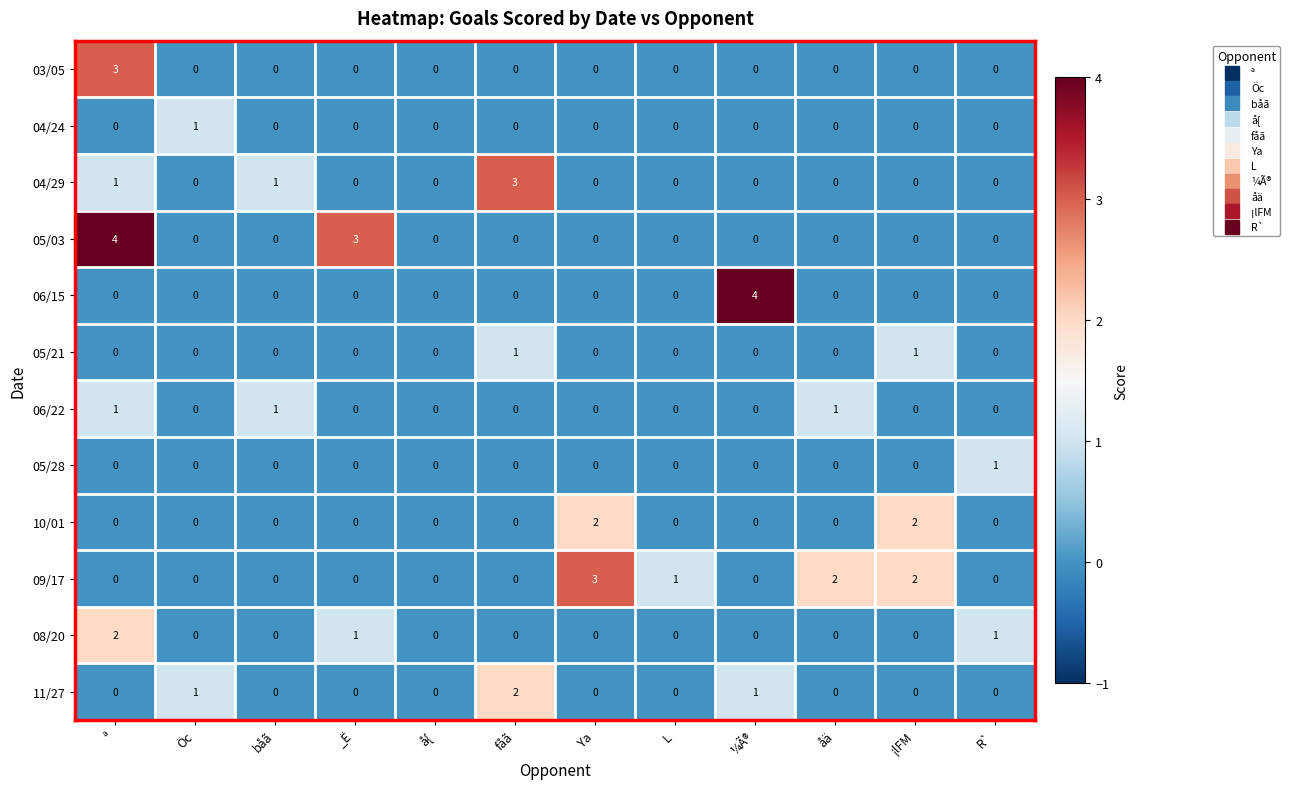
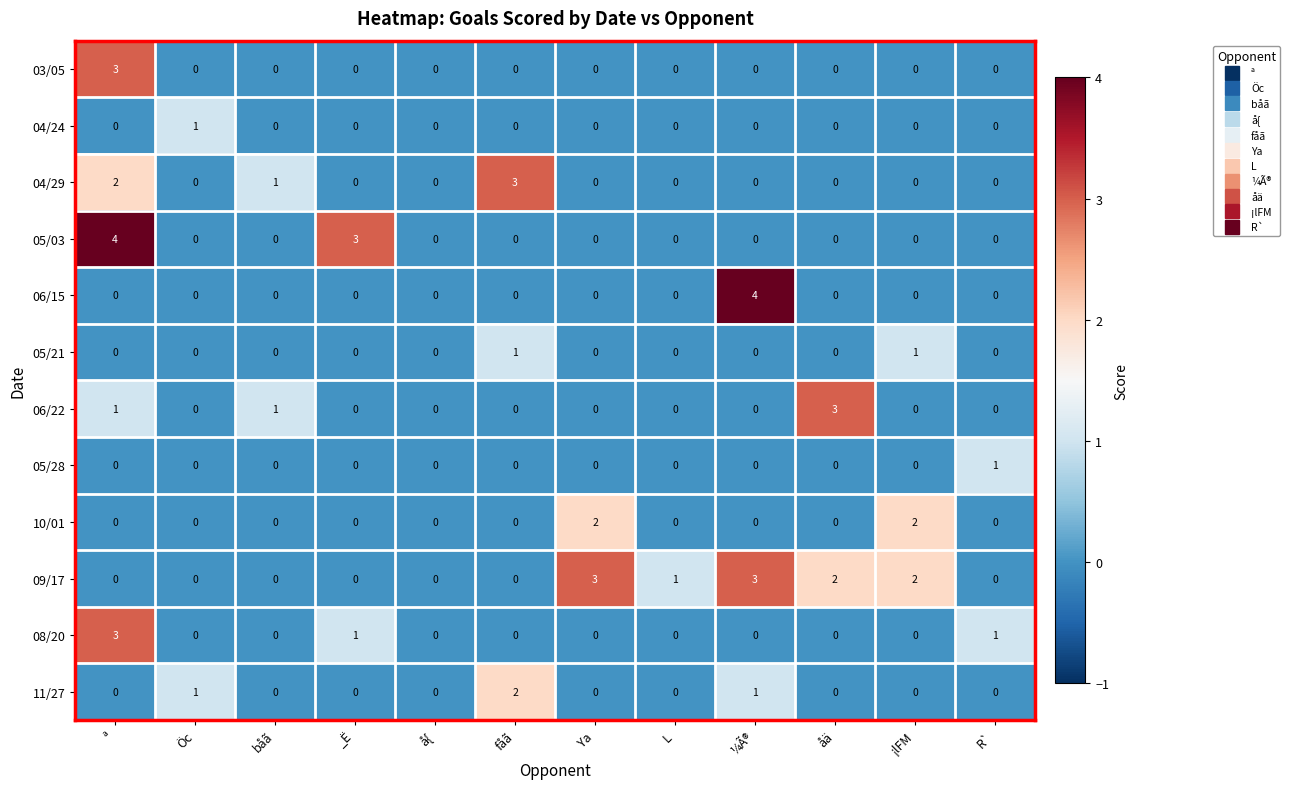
04/29, ª: 1 -> 2
06/22, åä: 1 -> 3
09/17, ¼Ã®: 0 -> 3
08/20, ª: 2 -> 3
